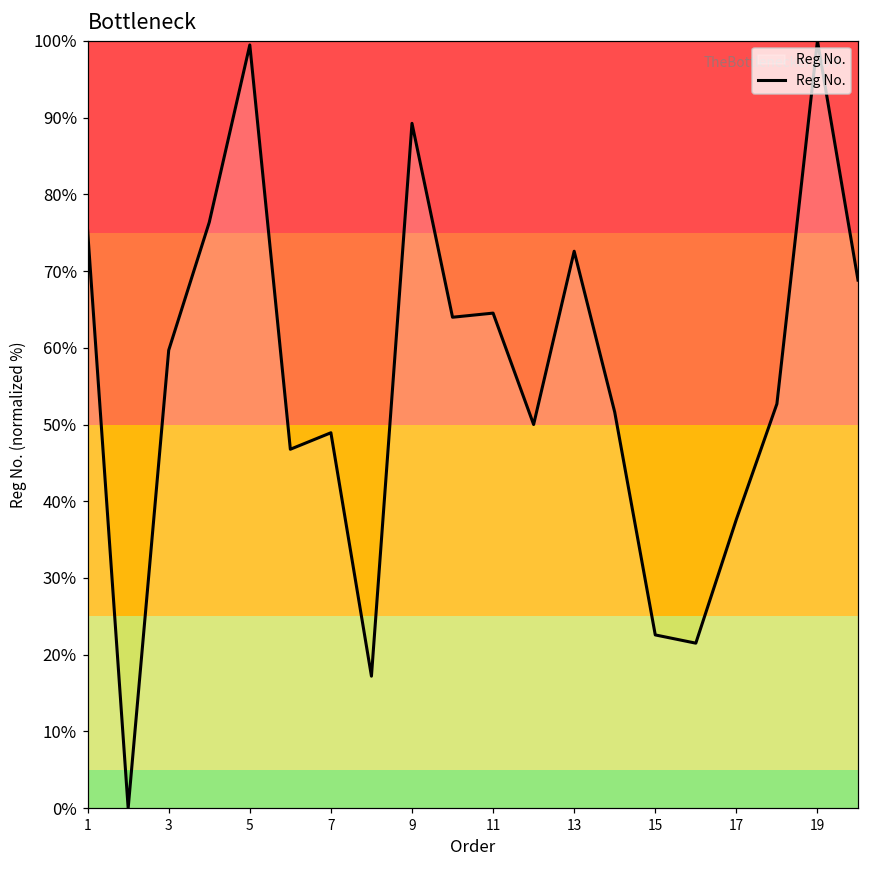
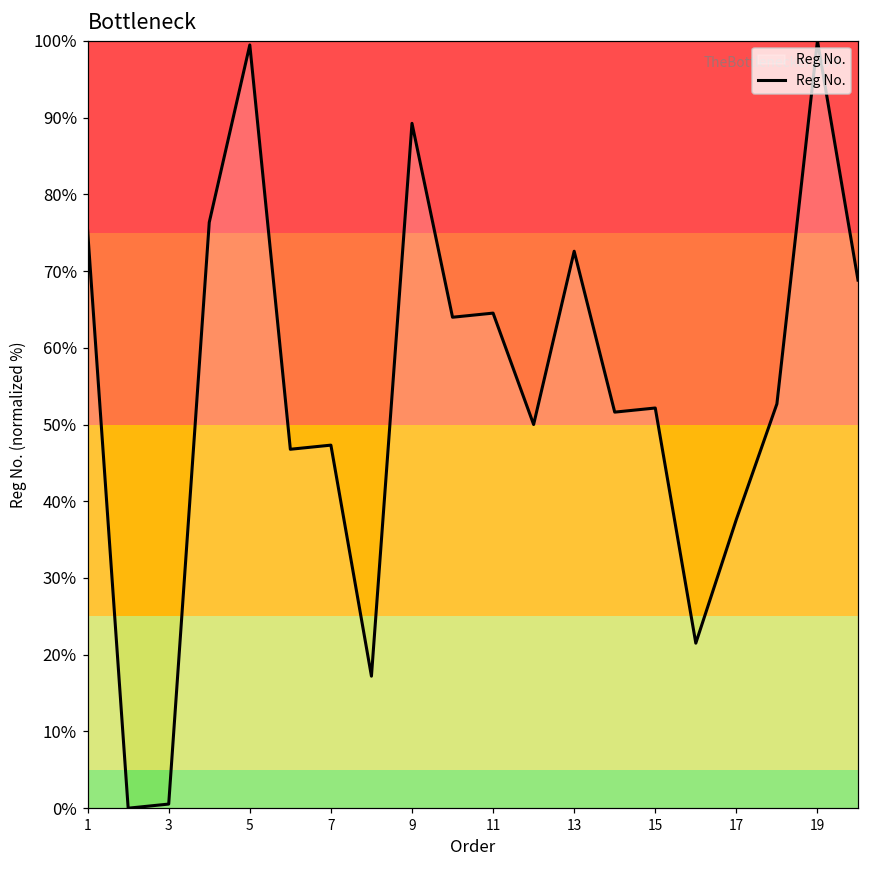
3: 60% -> 1%
7: 49% -> 47%
15: 23% -> 52%
